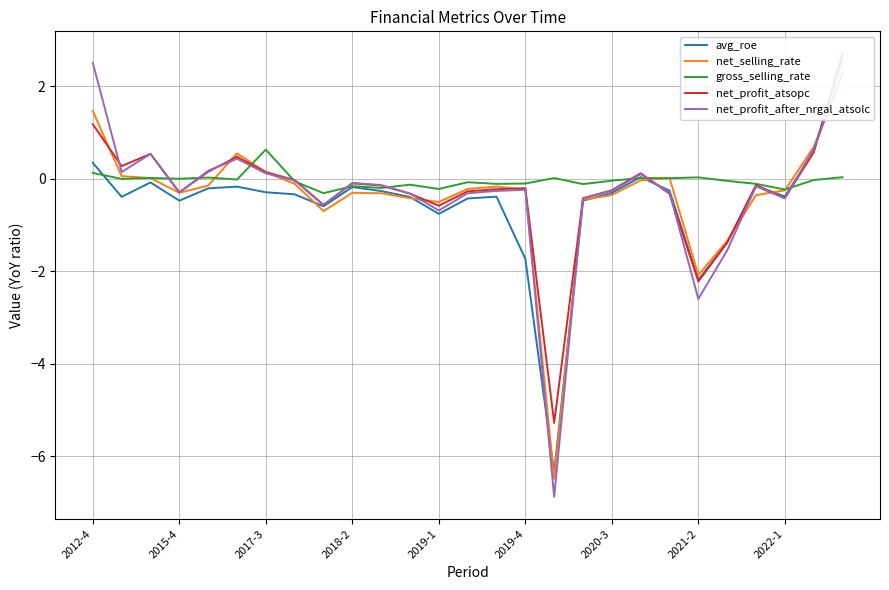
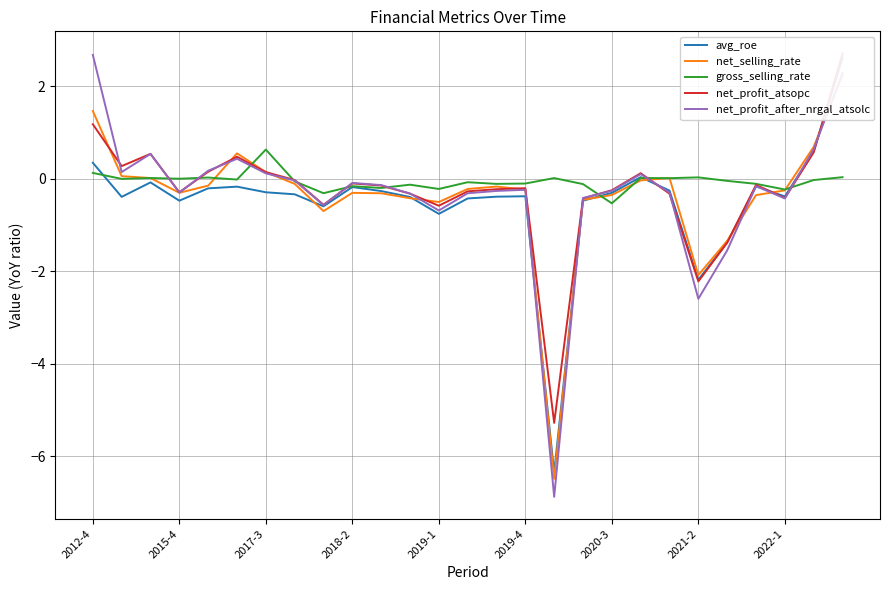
net_profit_after_nrgal_atsolc, 2012-4: 2.5 -> 2.7
avg_roe, 2019-4: -1.7 -> -0.4
gross_selling_rate, 2020-3: 0.0 -> -0.5
